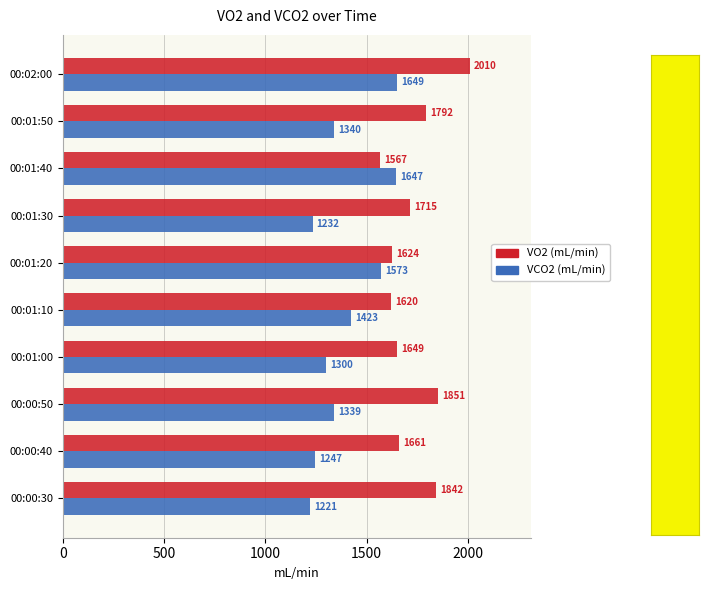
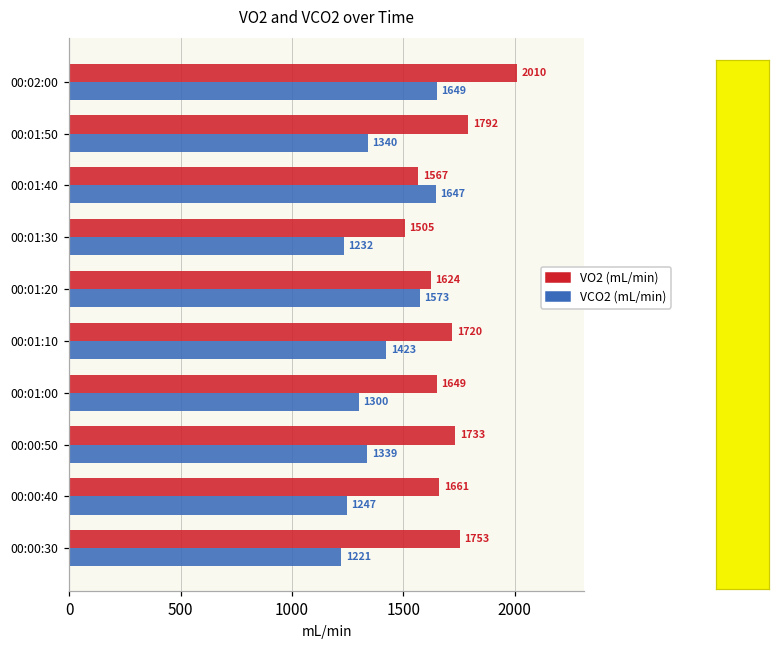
VO2 (mL/min), 00:01:30: 1715 -> 1505
VO2 (mL/min), 00:01:10: 1620 -> 1720
VO2 (mL/min), 00:00:50: 1851 -> 1733
VO2 (mL/min), 00:00:30: 1842 -> 1753
